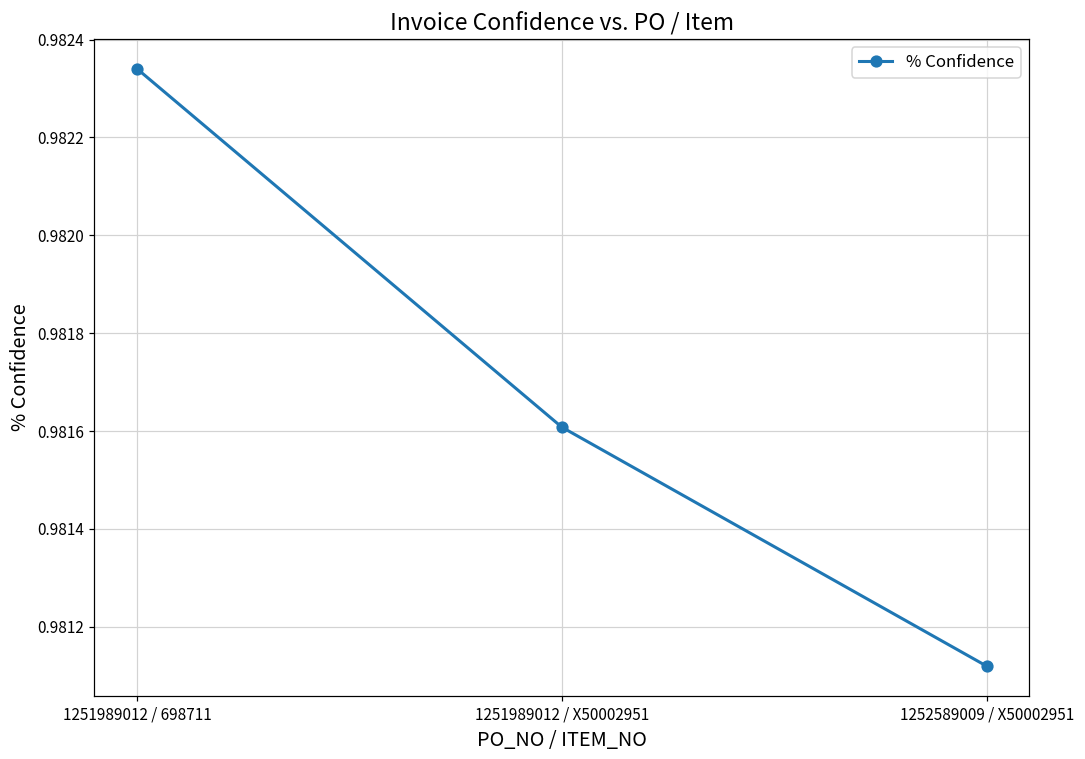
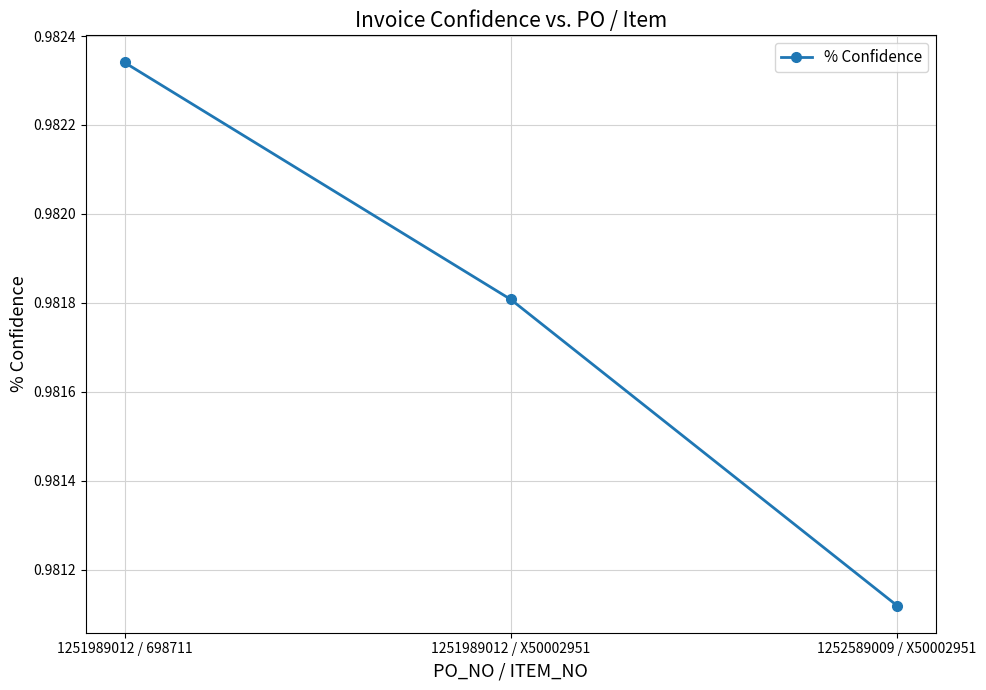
1251989012 / X50002951: 0.98161 -> 0.98181
